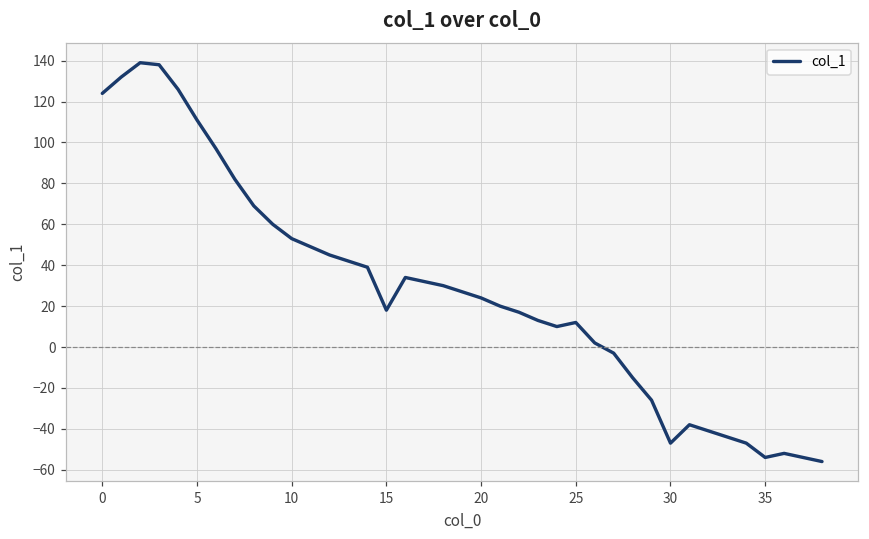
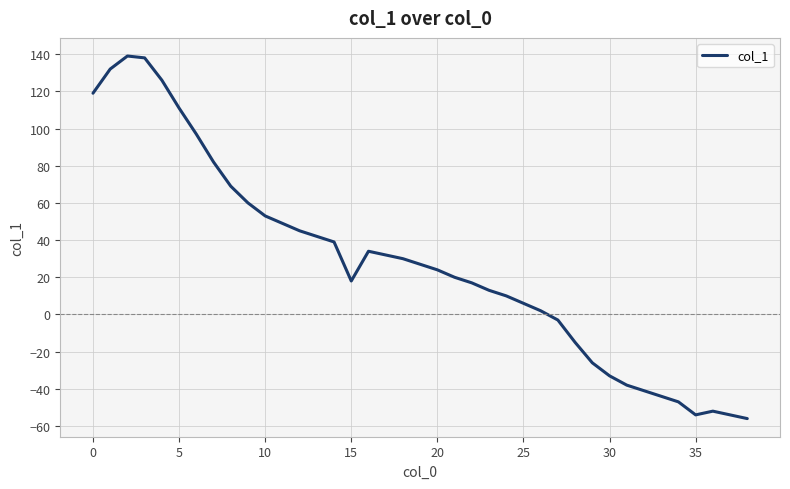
0: 124 -> 119
25: 12 -> 6
30: -47 -> -33
